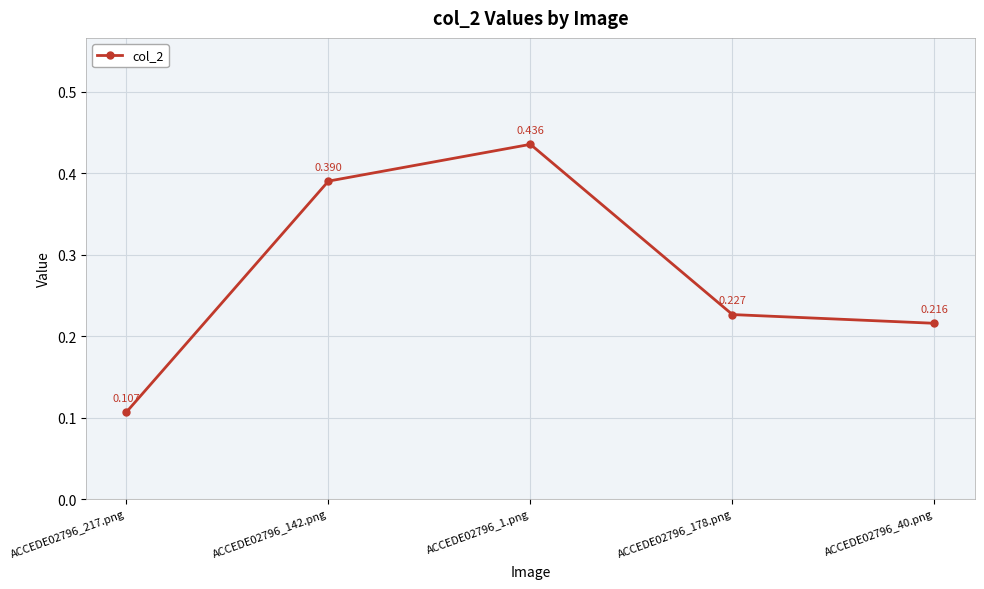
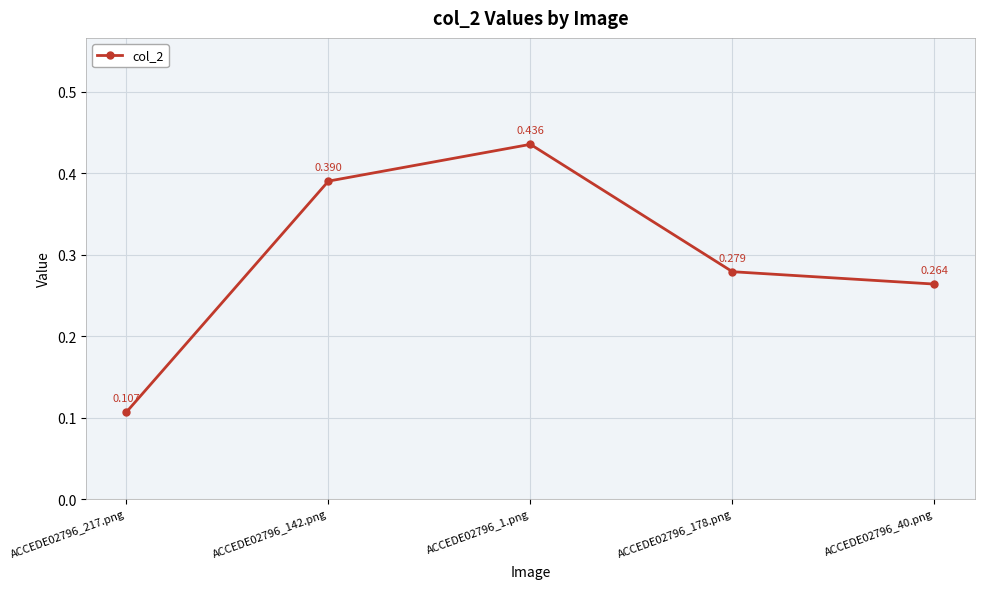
ACCEDE02796_178.png: 0.227 -> 0.279
ACCEDE02796_40.png: 0.216 -> 0.264
